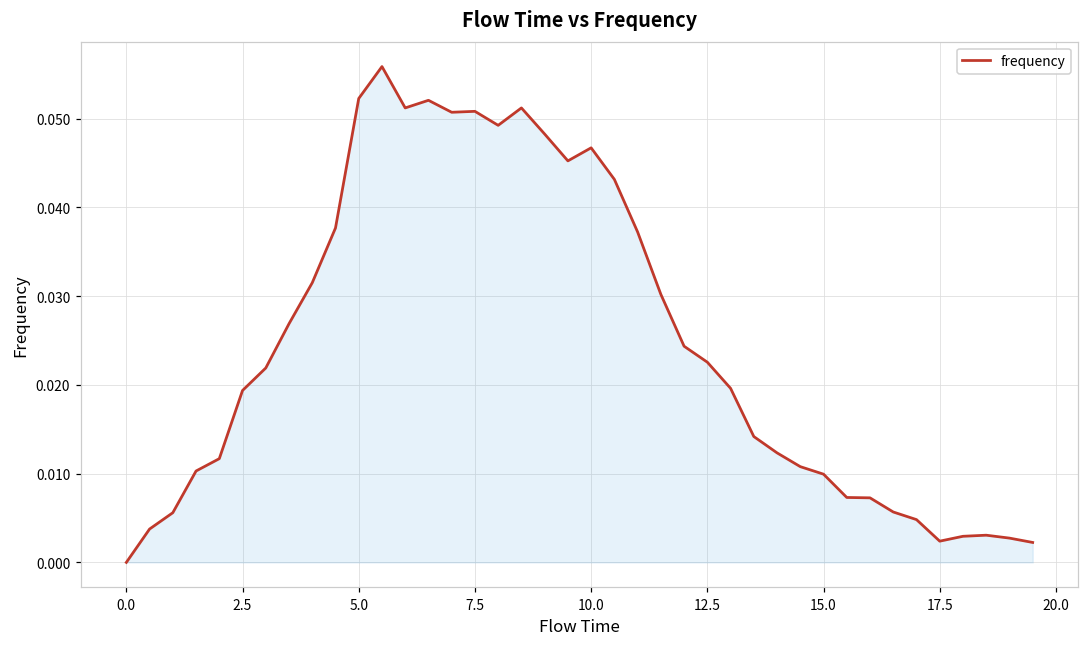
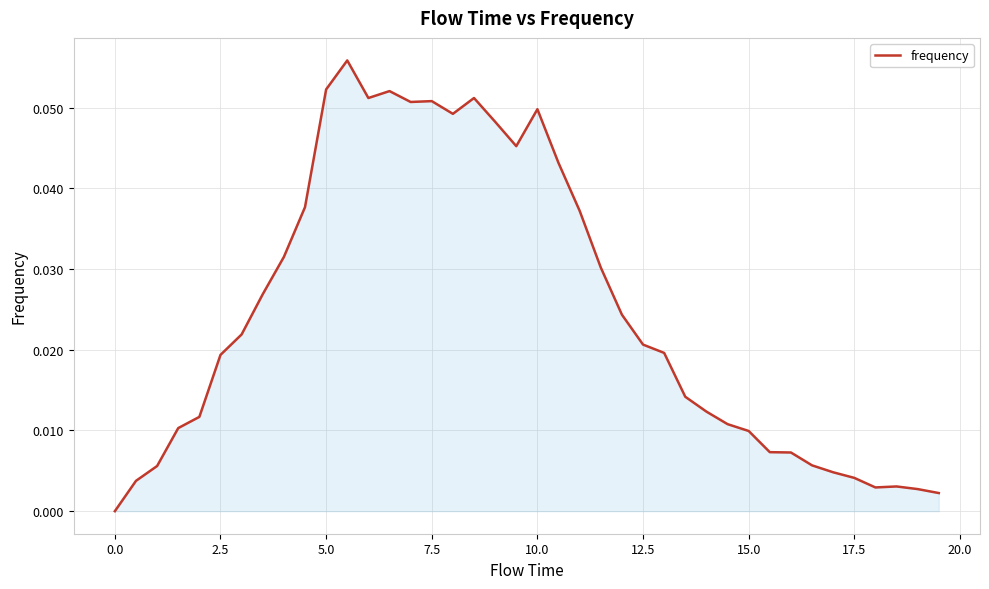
10.0: 0.047 -> 0.050
12.5: 0.023 -> 0.021
17.5: 0.002 -> 0.004
